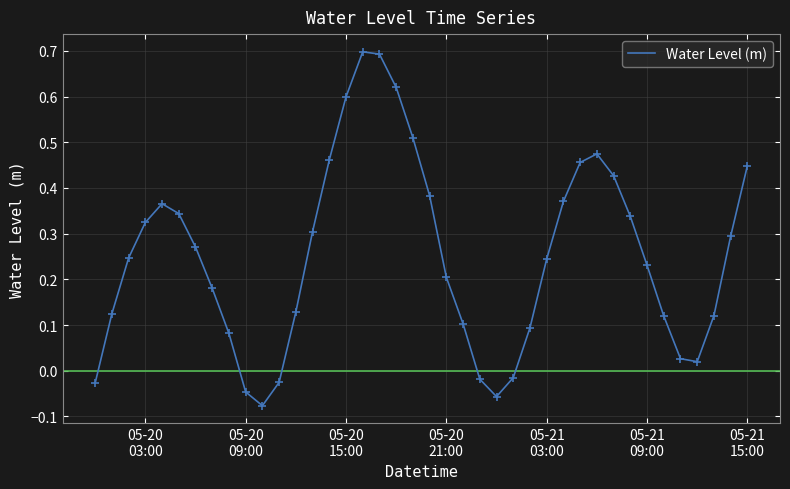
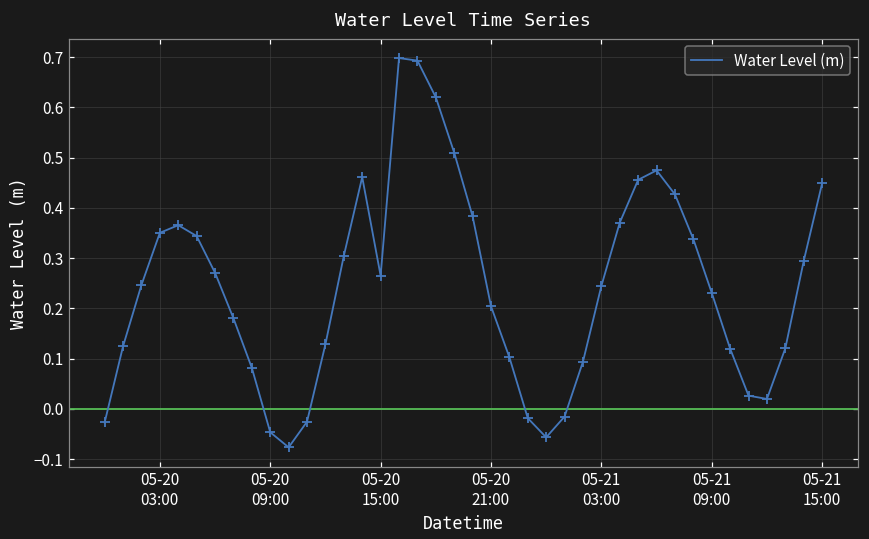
05-20 03:00: 0.32 -> 0.35
05-20 15:00: 0.60 -> 0.27
